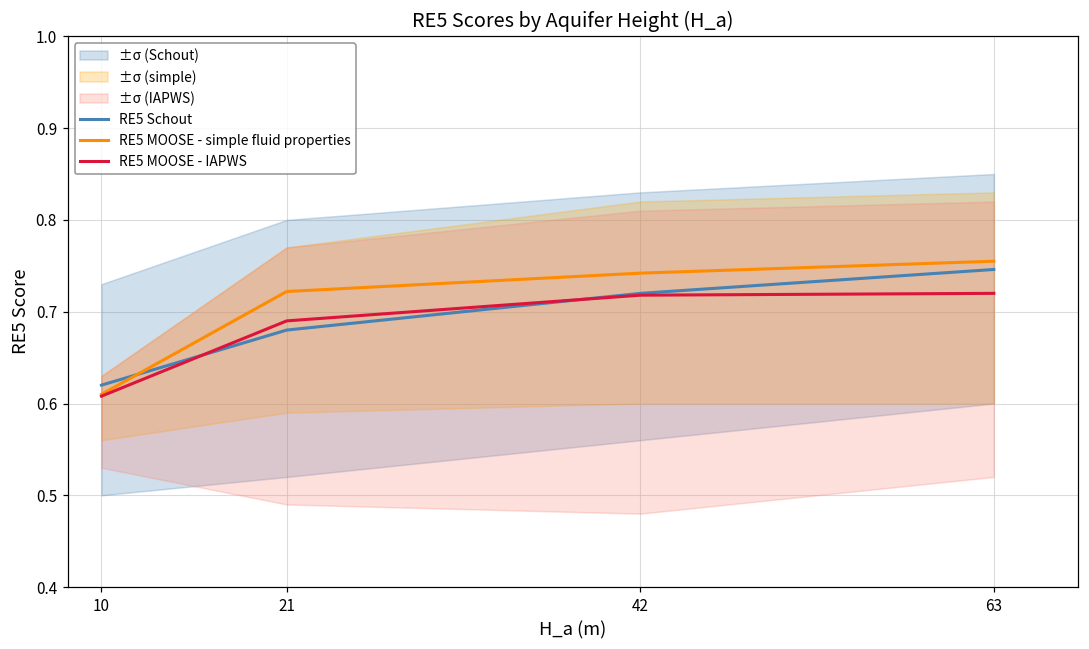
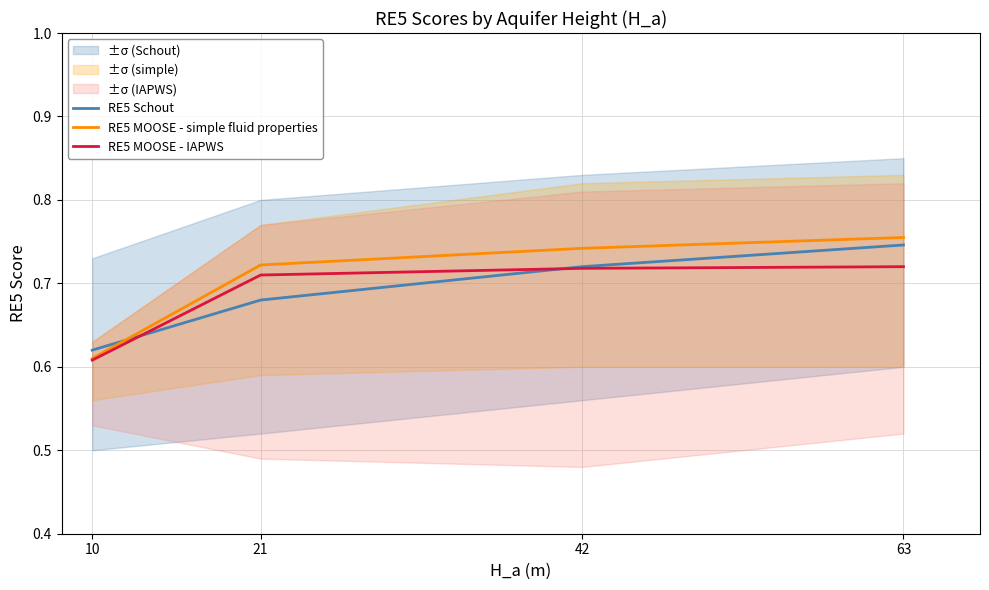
RE5 MOOSE - IAPWS, 21: 0.69 -> 0.71
